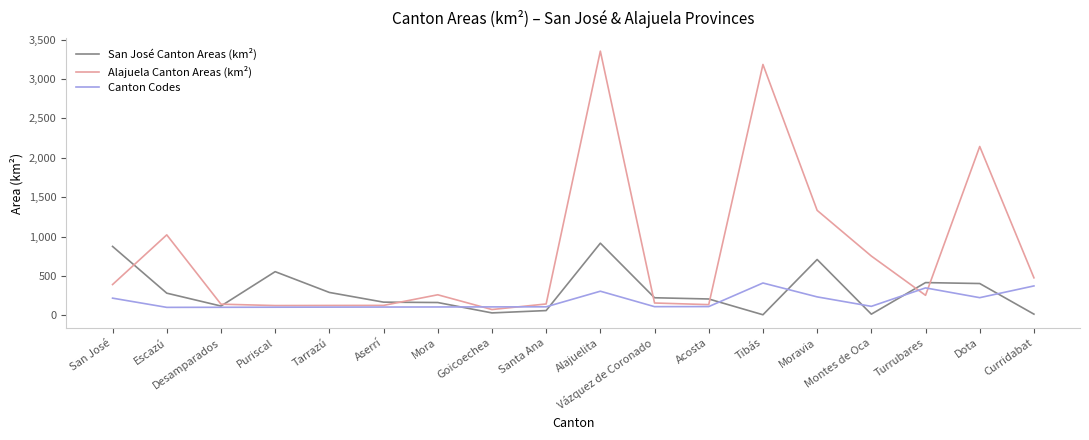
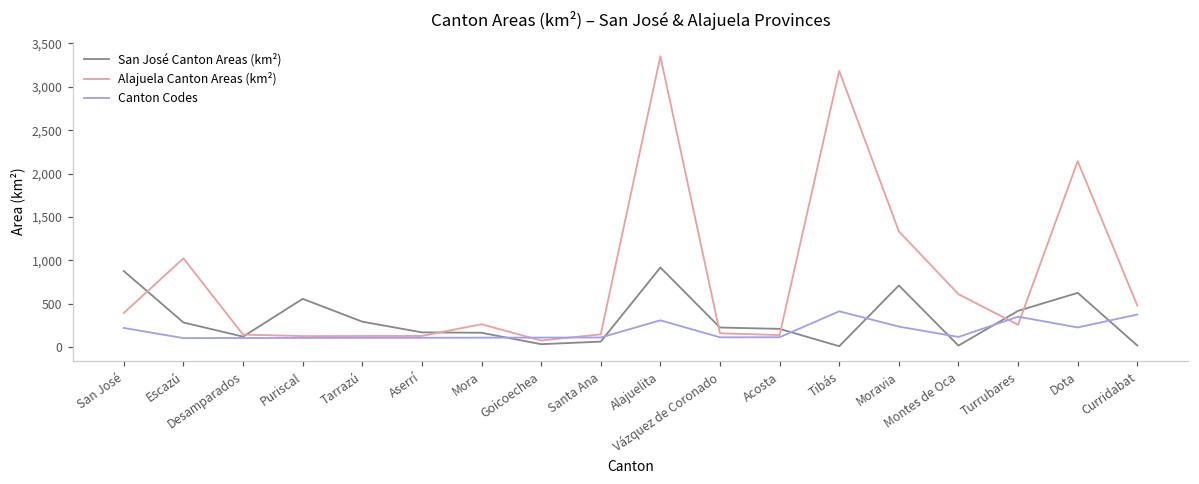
Alajuela Canton Areas (km²), Montes de Oca: 800 -> 600
San José Canton Areas (km²), Dota: 400 -> 600
